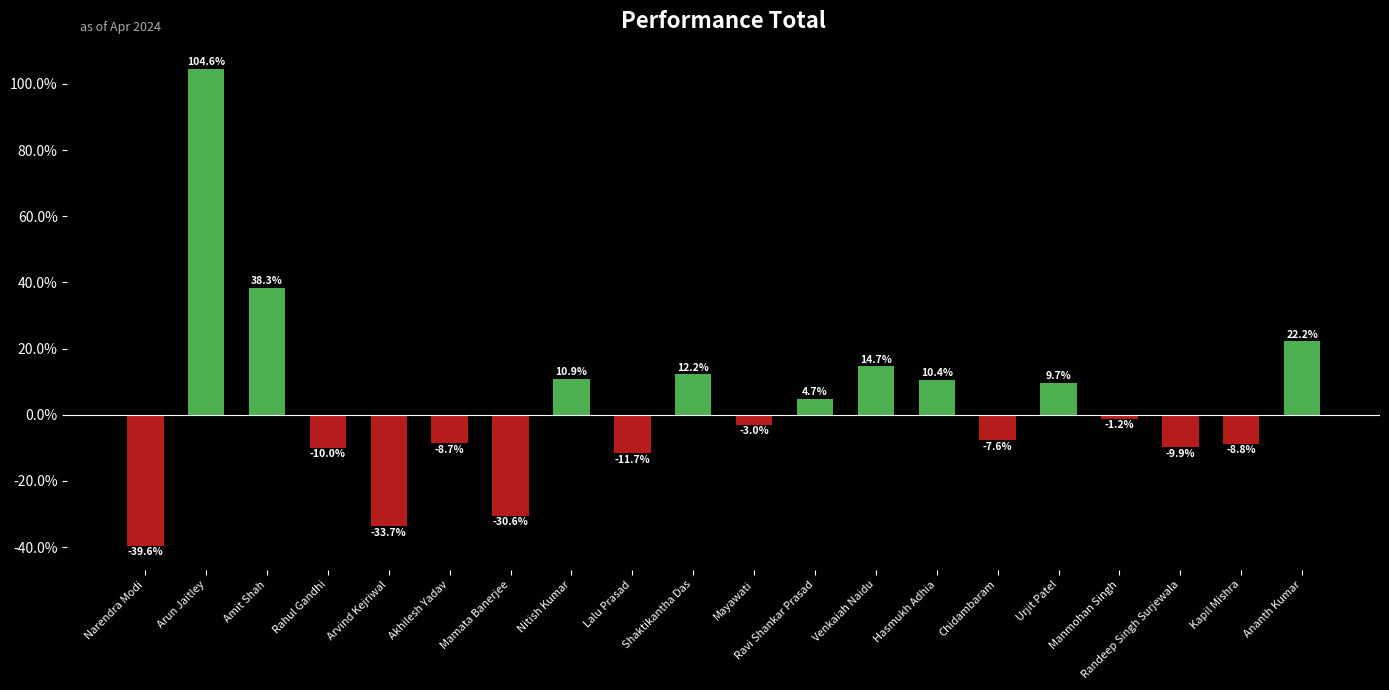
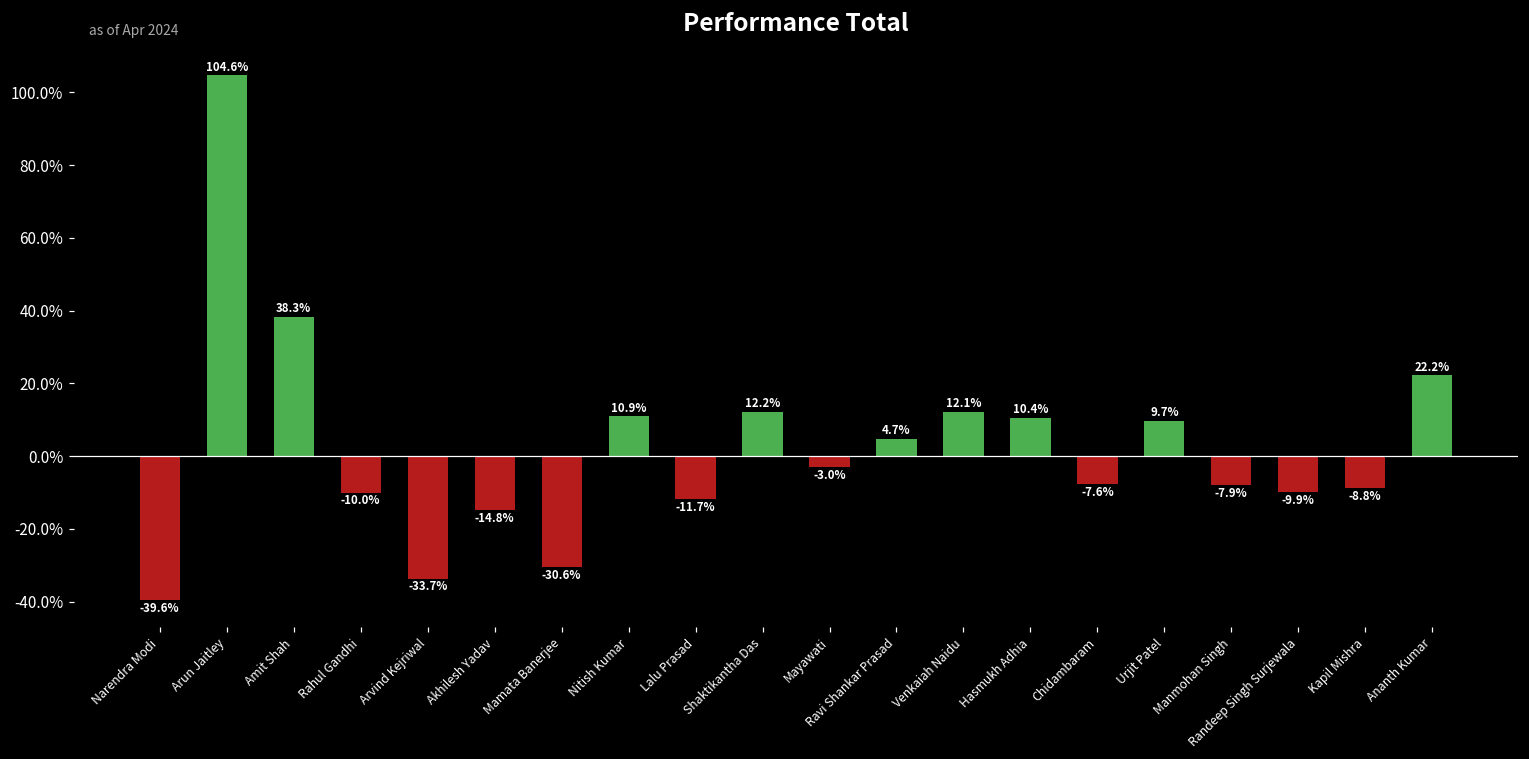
Akhilesh Yadav: -8.7% -> -14.8%
Venkaiah Naidu: 14.7% -> 12.1%
Manmohan Singh: -1.2% -> -7.9%
